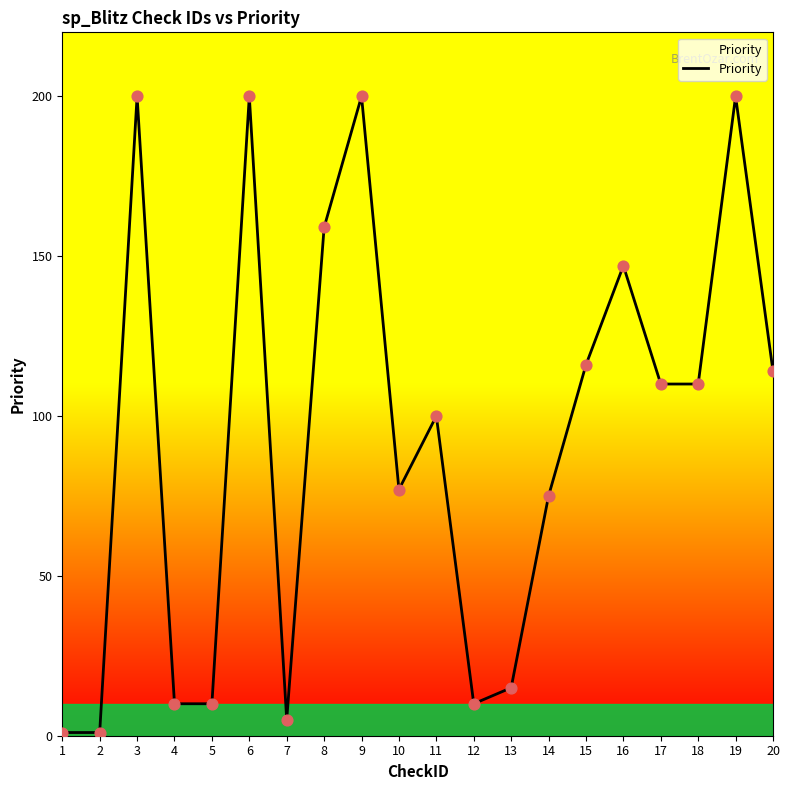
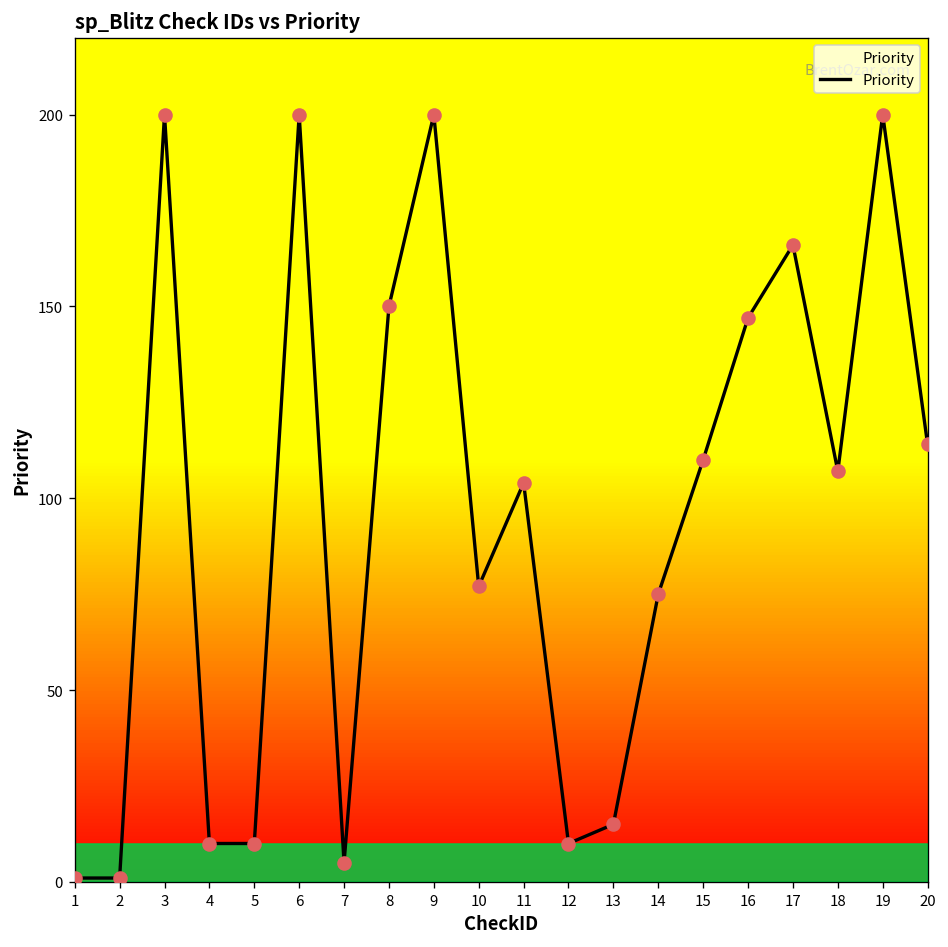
8: 159 -> 150
11: 100 -> 104
15: 116 -> 110
17: 110 -> 166
18: 110 -> 107
